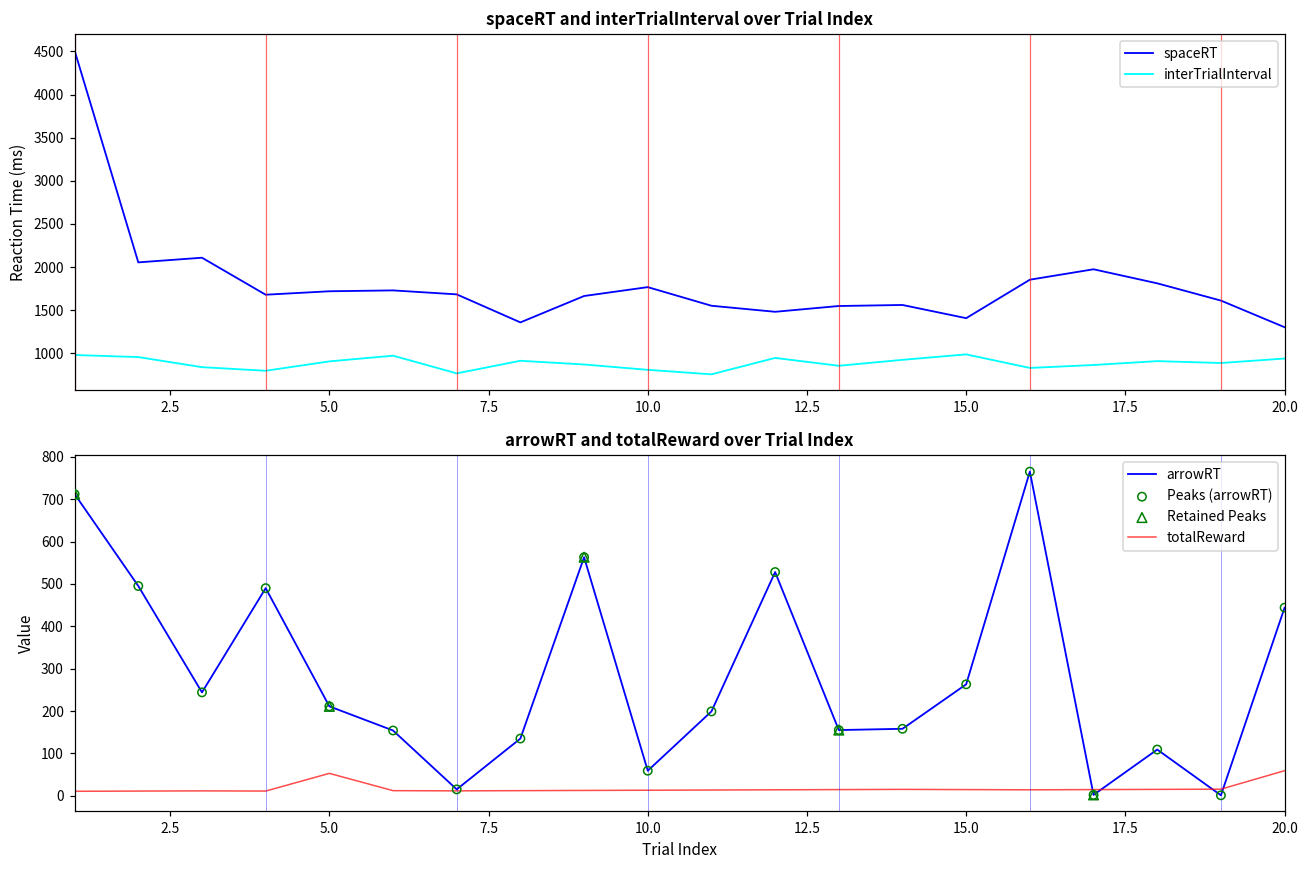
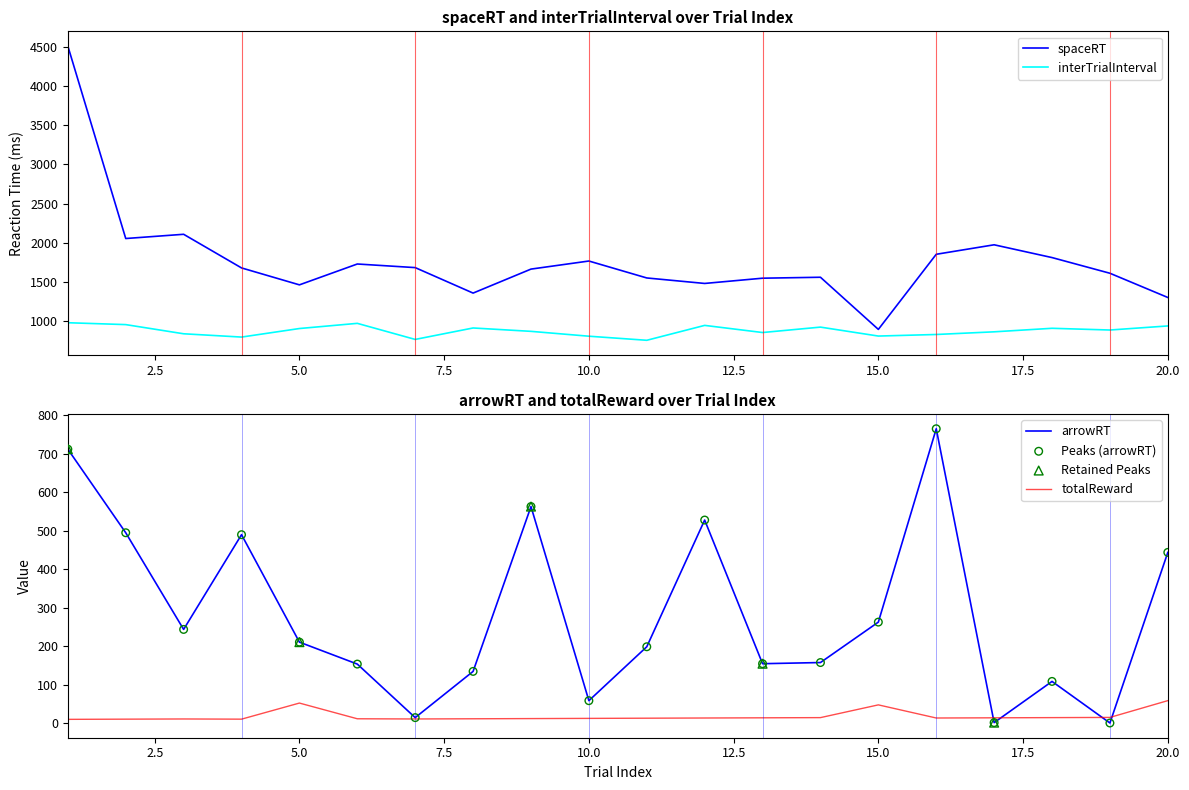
spaceRT and interTrialInterval over Trial Index, spaceRT, 5.0: 1700 -> 1500
spaceRT and interTrialInterval over Trial Index, spaceRT, 15.0: 1400 -> 900
spaceRT and interTrialInterval over Trial Index, interTrialInterval, 15.0: 1000 -> 800
arrowRT and totalReward over Trial Index, totalReward, 15.0: 10 -> 50
